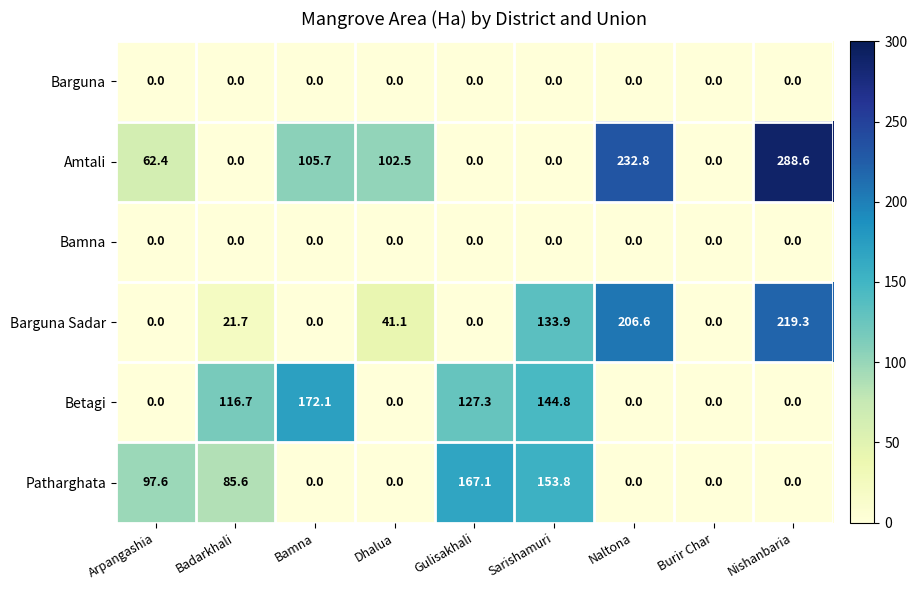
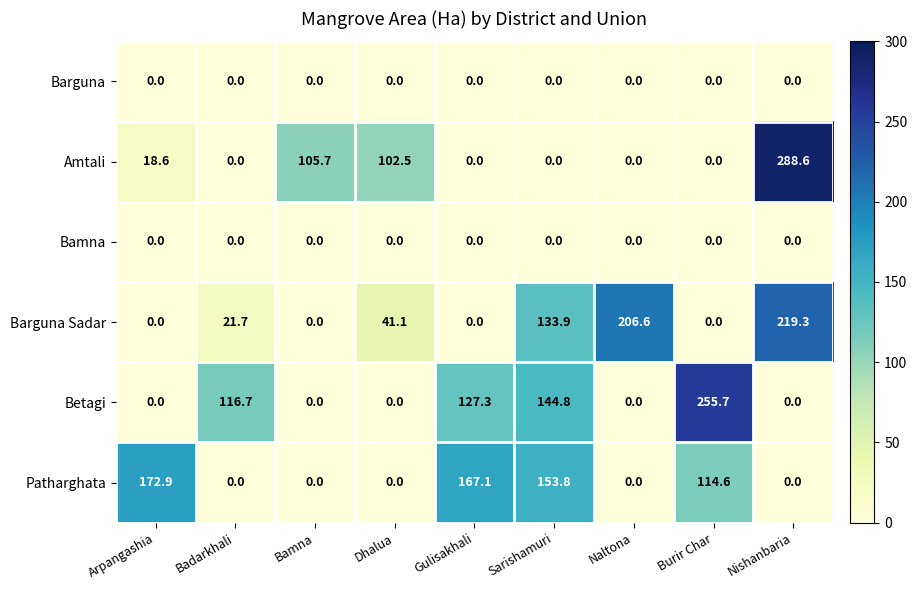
Amtali, Arpangashia: 62.4 -> 18.6
Amtali, Naltona: 232.8 -> 0.0
Betagi, Bamna: 172.1 -> 0.0
Betagi, Burir Char: 0.0 -> 255.7
Patharghata, Arpangashia: 97.6 -> 172.9
Patharghata, Badarkhali: 85.6 -> 0.0
Patharghata, Burir Char: 0.0 -> 114.6
